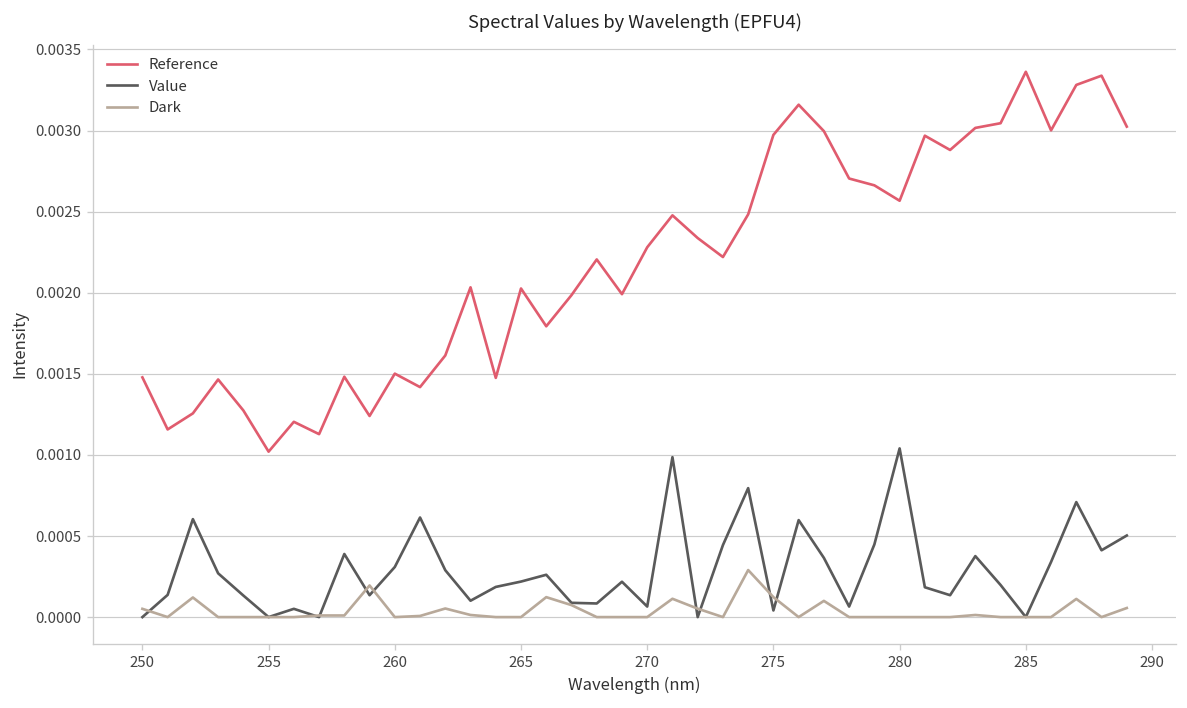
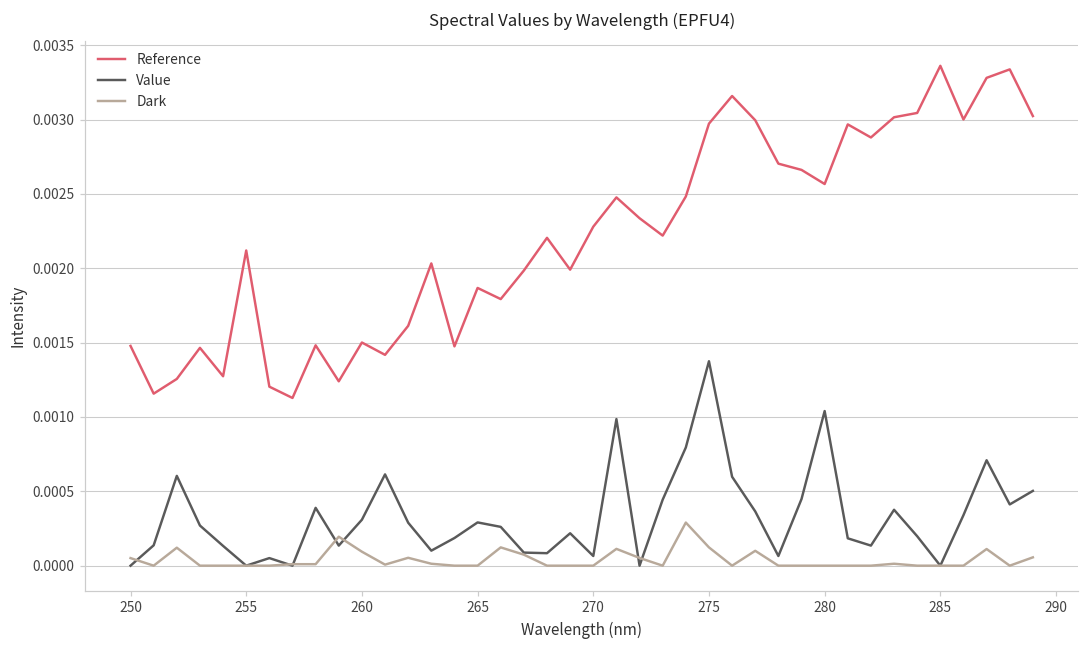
Reference, 255: 0.00102 -> 0.00212
Dark, 260: 0.0000 -> 0.0001
Reference, 265: 0.00203 -> 0.00187
Value, 265: 0.00022 -> 0.00029
Value, 275: 0.00004 -> 0.00138
